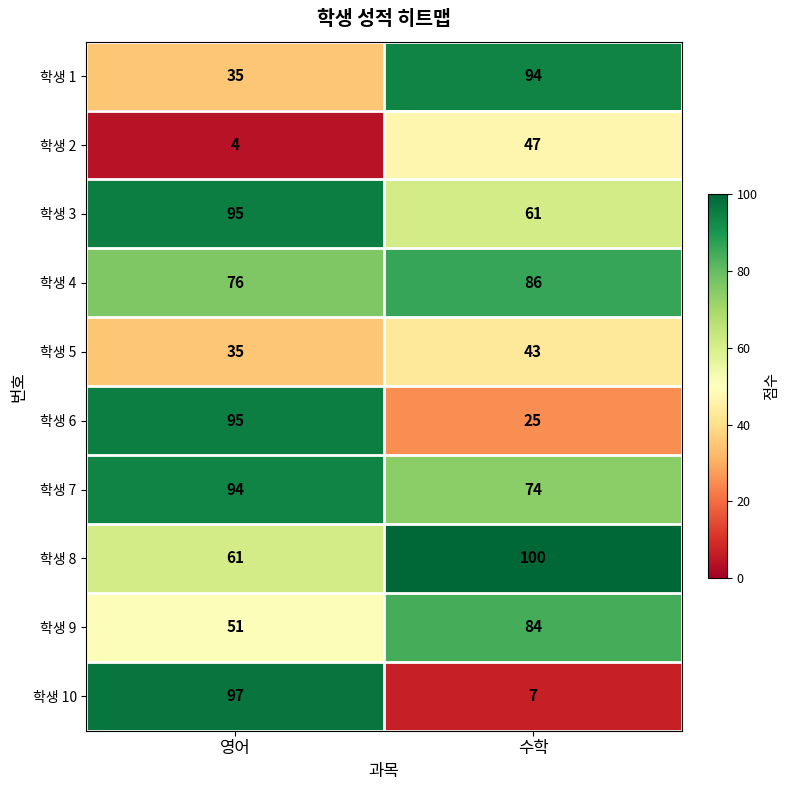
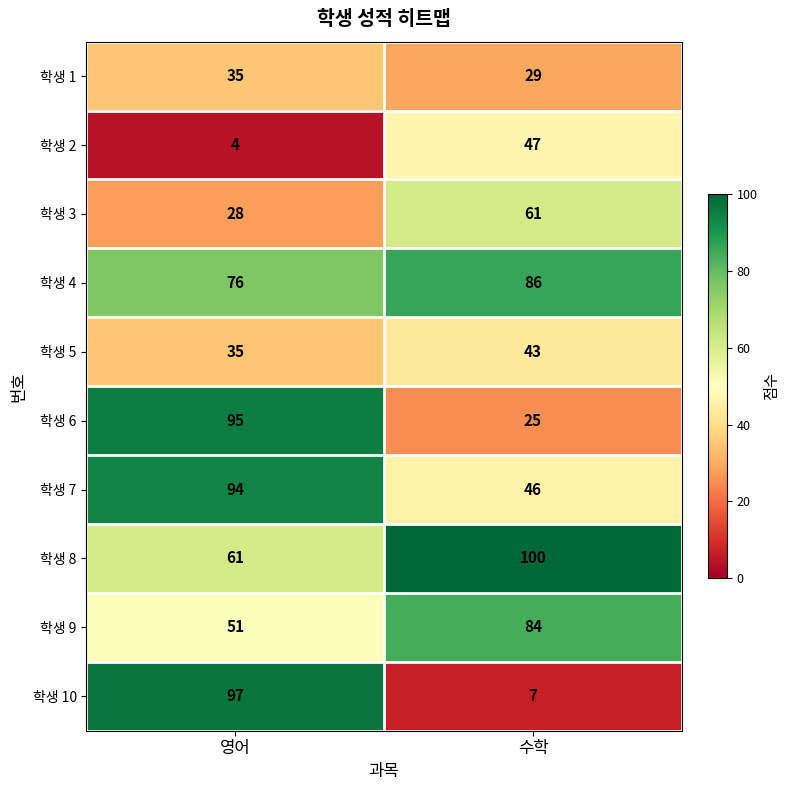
학생 1, 수학: 94 -> 29
학생 3, 영어: 95 -> 28
학생 7, 수학: 74 -> 46
